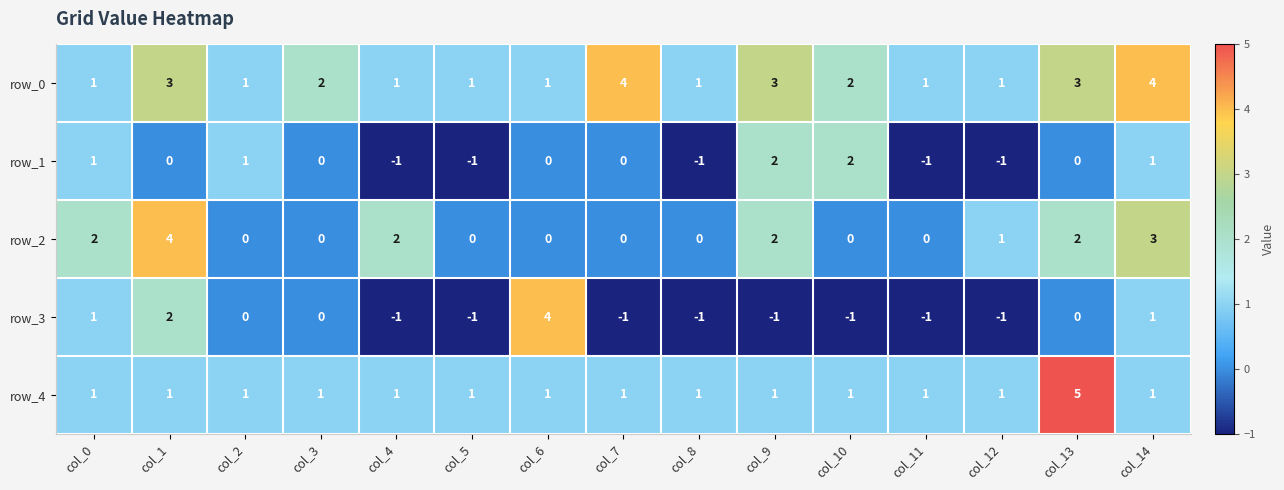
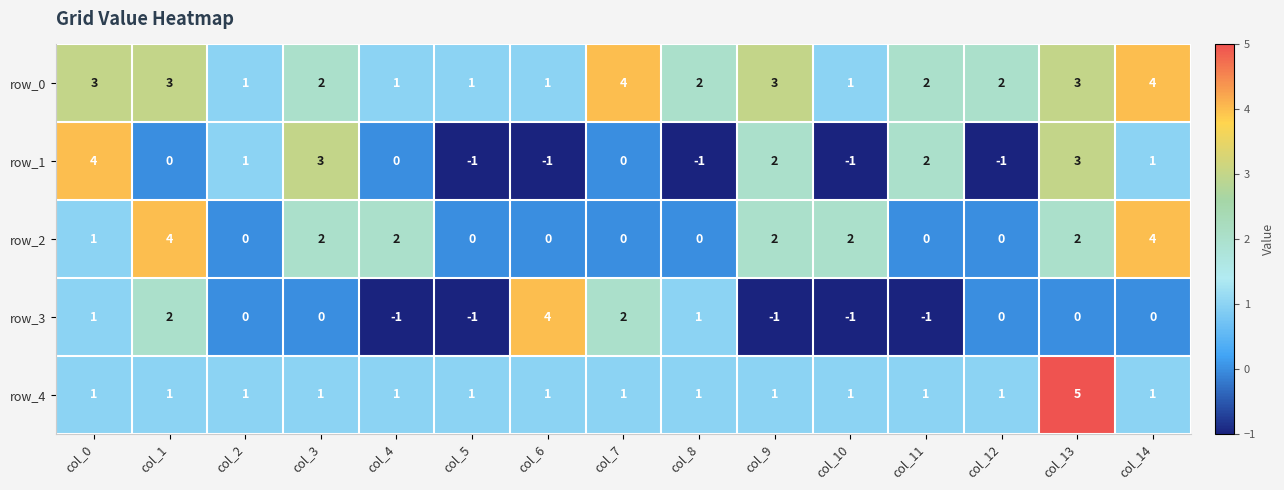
row_0, col_0: 1 -> 3
row_0, col_8: 1 -> 2
row_0, col_10: 2 -> 1
row_0, col_11: 1 -> 2
row_0, col_12: 1 -> 2
row_1, col_0: 1 -> 4
row_1, col_3: 0 -> 3
row_1, col_4: -1 -> 0
row_1, col_6: 0 -> -1
row_1, col_10: 2 -> -1
row_1, col_11: -1 -> 2
row_1, col_13: 0 -> 3
row_2, col_0: 2 -> 1
row_2, col_3: 0 -> 2
row_2, col_10: 0 -> 2
row_2, col_12: 1 -> 0
row_2, col_14: 3 -> 4
row_3, col_7: -1 -> 2
row_3, col_8: -1 -> 1
row_3, col_12: -1 -> 0
row_3, col_14: 1 -> 0
